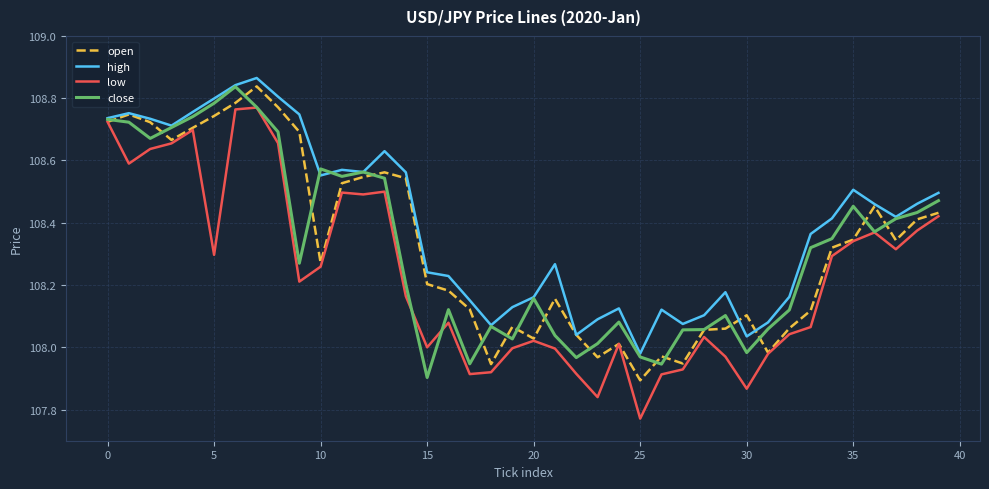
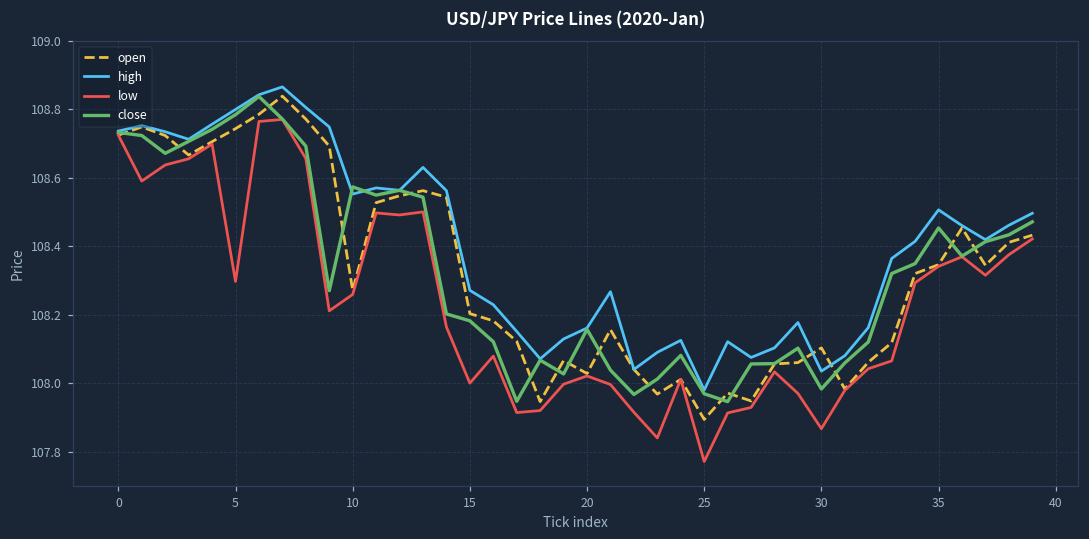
high, 15: 108.24 -> 108.27
close, 15: 107.90 -> 108.18
